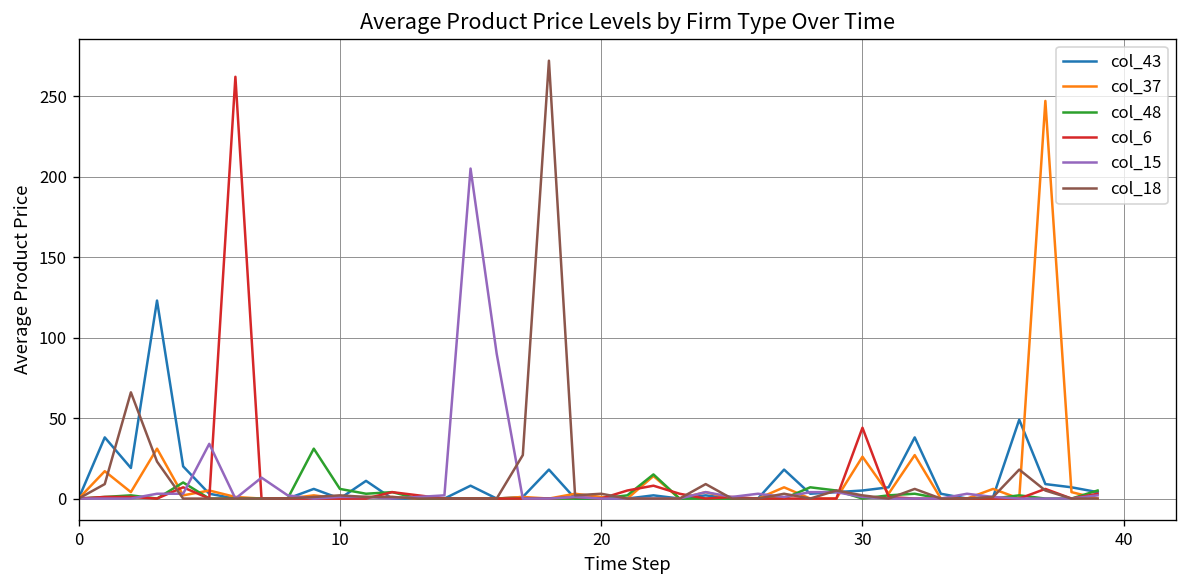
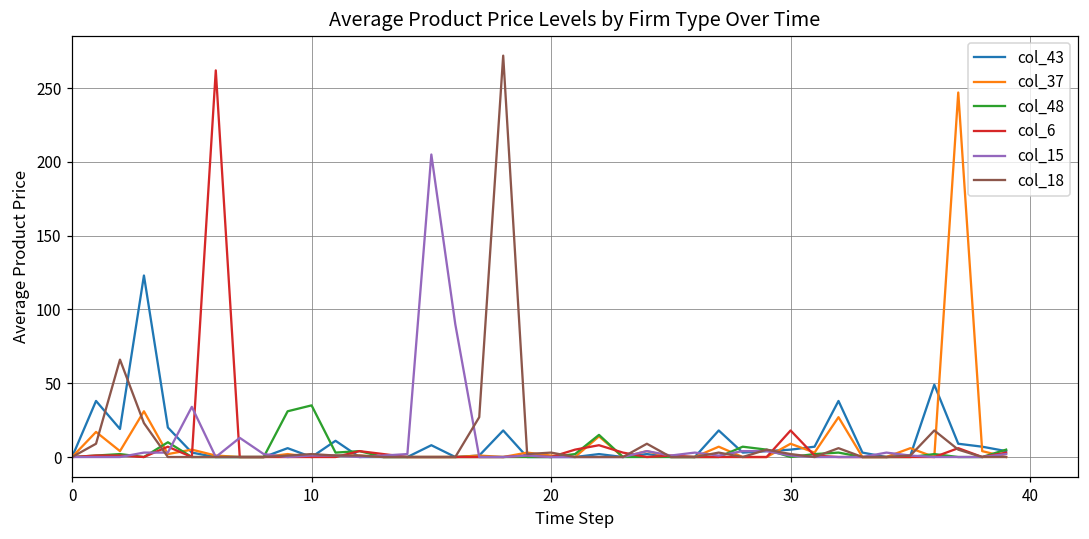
col_48, 10: 6 -> 35
col_37, 30: 26 -> 9
col_6, 30: 44 -> 18
